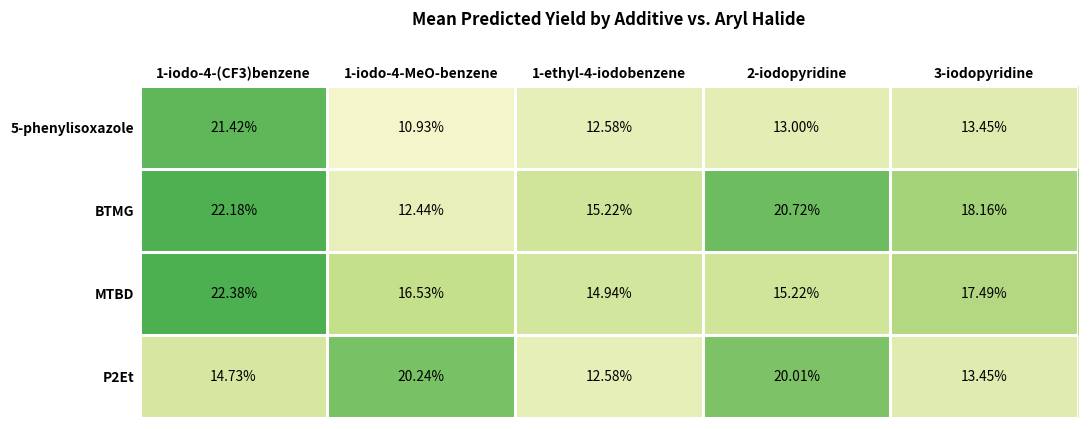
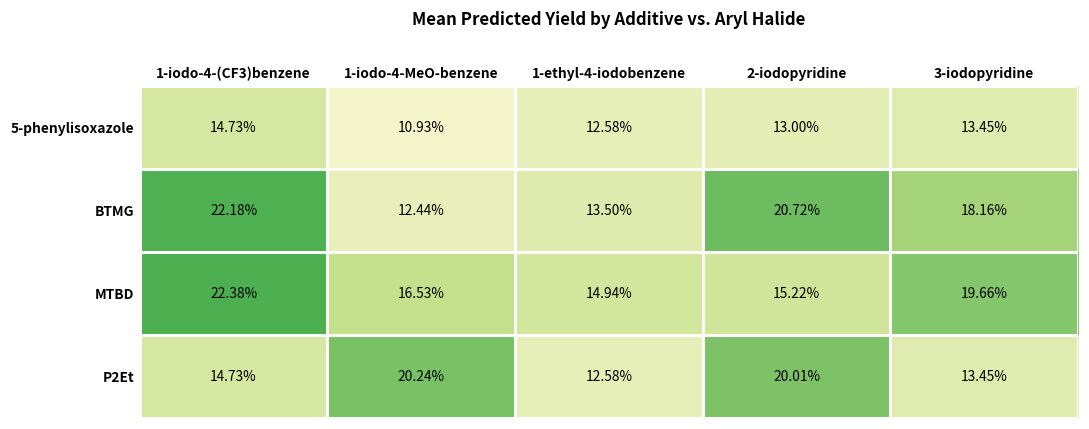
5-phenylisoxazole, 1-iodo-4-(CF3)benzene: 21.42% -> 14.73%
BTMG, 1-ethyl-4-iodobenzene: 15.22% -> 13.50%
MTBD, 3-iodopyridine: 17.49% -> 19.66%
